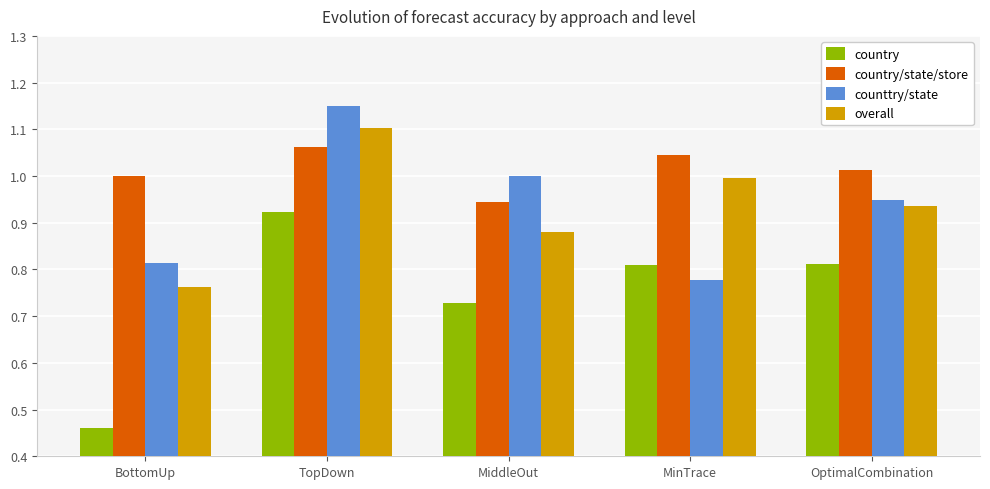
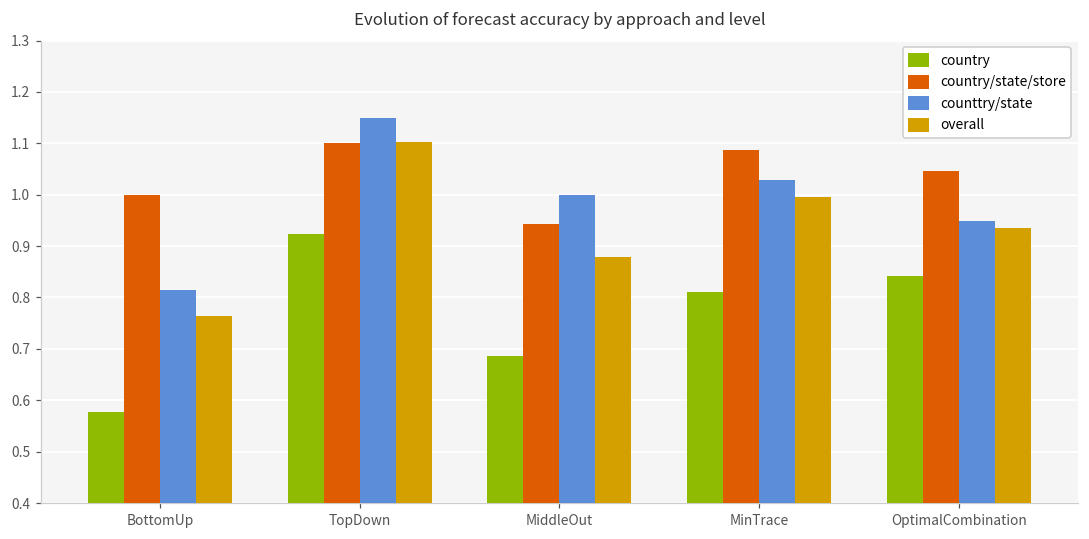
country, BottomUp: 0.46 -> 0.58
country/state/store, TopDown: 1.06 -> 1.10
country, MiddleOut: 0.73 -> 0.69
country/state/store, MinTrace: 1.05 -> 1.09
counttry/state, MinTrace: 0.78 -> 1.03
country, OptimalCombination: 0.81 -> 0.84
country/state/store, OptimalCombination: 1.01 -> 1.05
